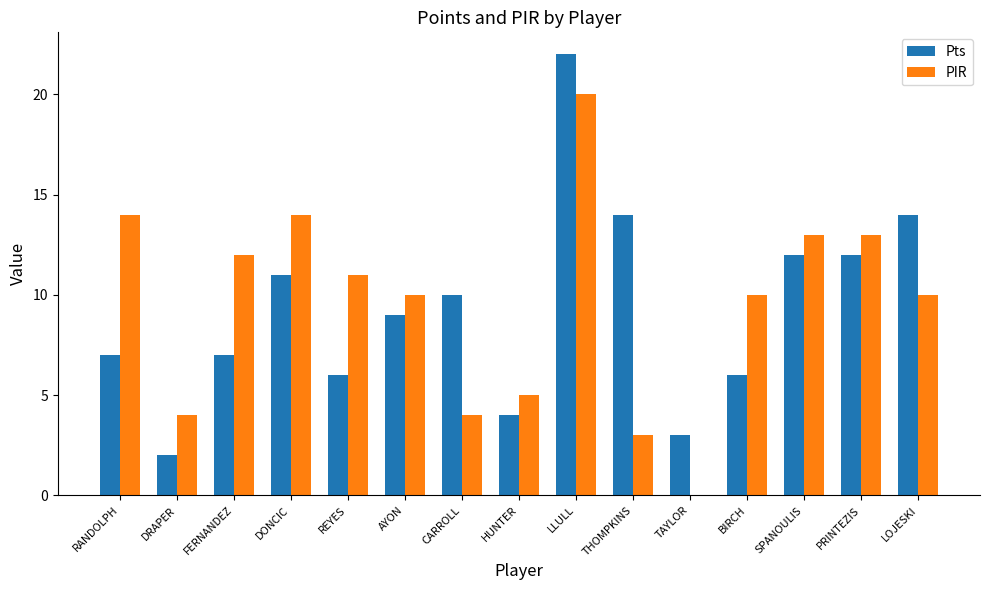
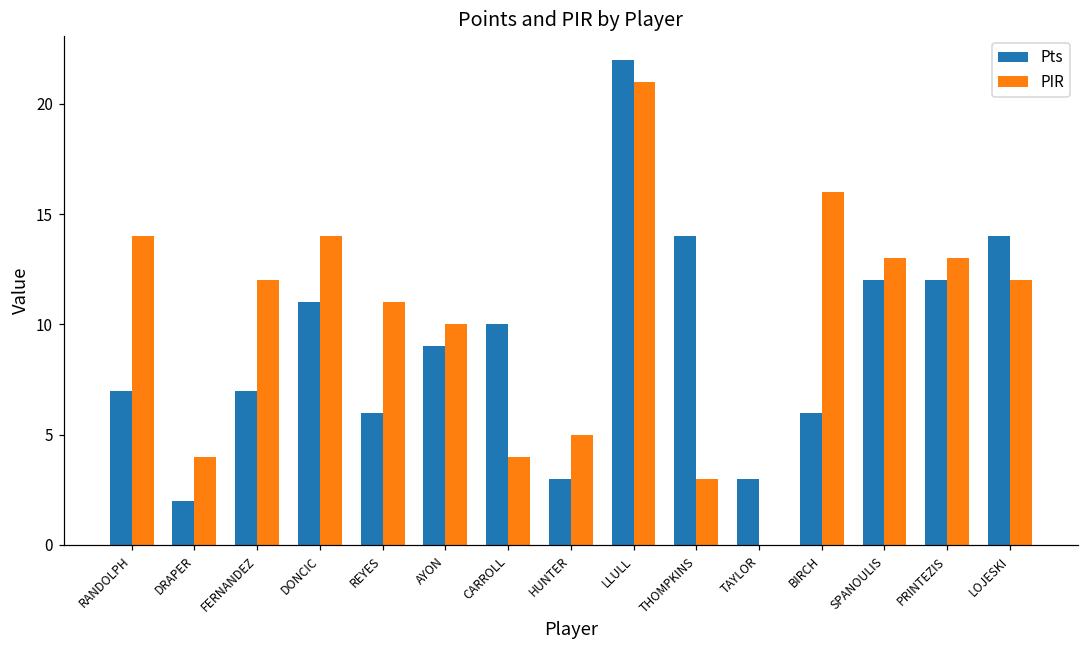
Pts, HUNTER: 4 -> 3
PIR, LLULL: 20 -> 21
PIR, BIRCH: 10 -> 16
PIR, LOJESKI: 10 -> 12
